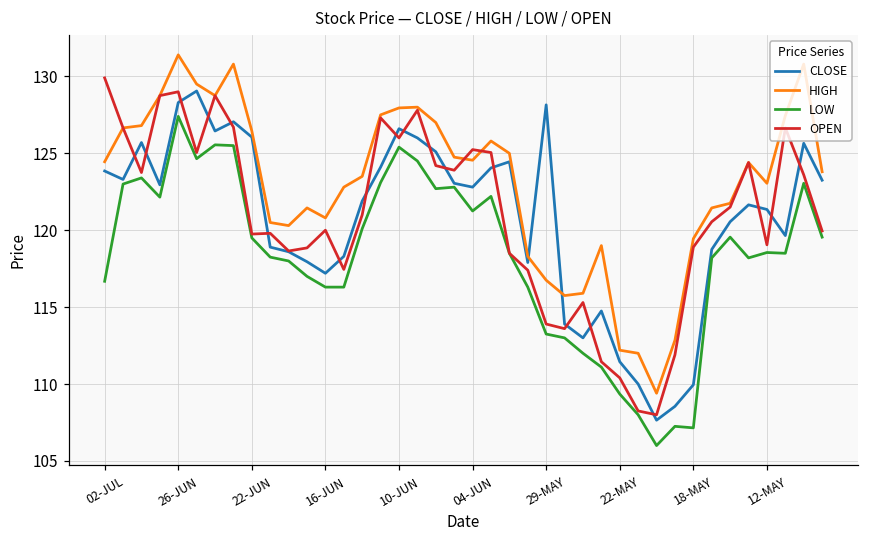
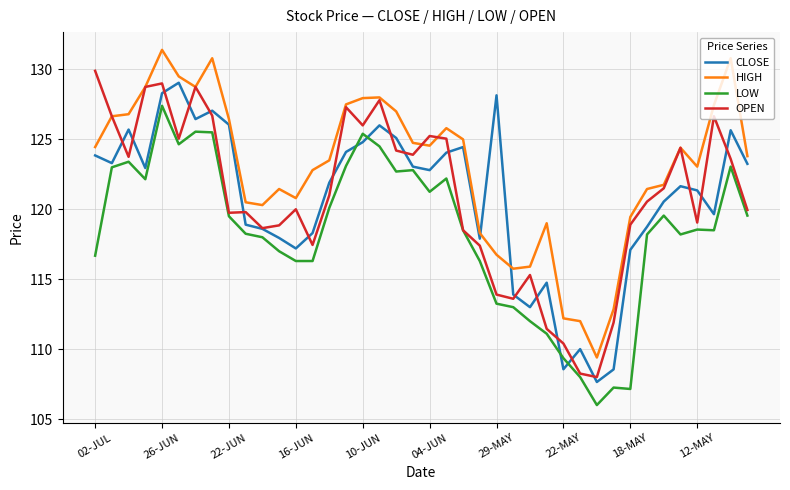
CLOSE, 10-JUN: 126.6 -> 124.8
CLOSE, 22-MAY: 111.5 -> 108.6
CLOSE, 18-MAY: 110.0 -> 117.1
